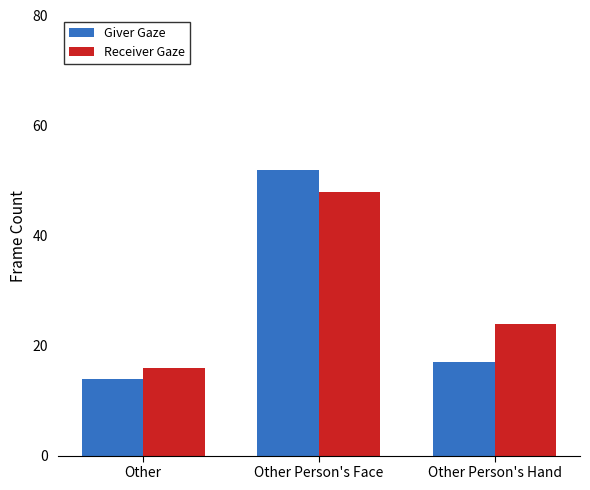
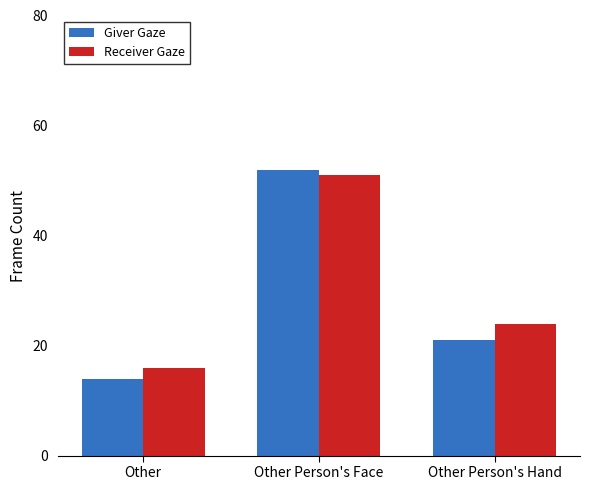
Receiver Gaze, Other Person's Face: 48 -> 51
Giver Gaze, Other Person's Hand: 17 -> 21
